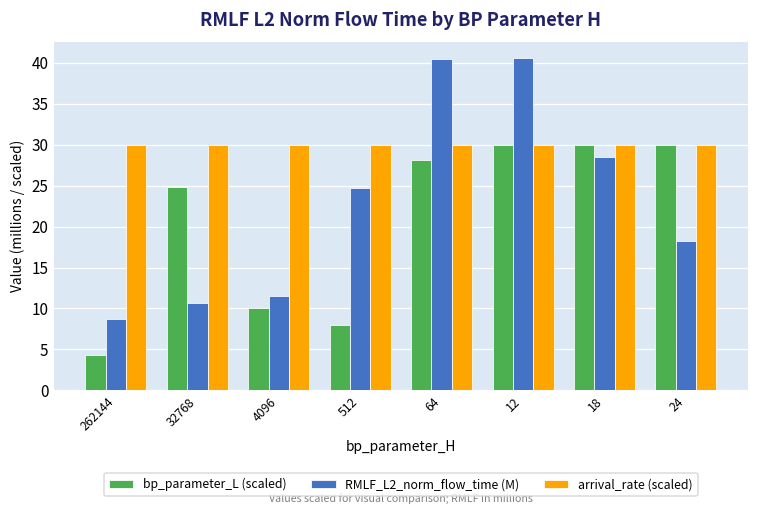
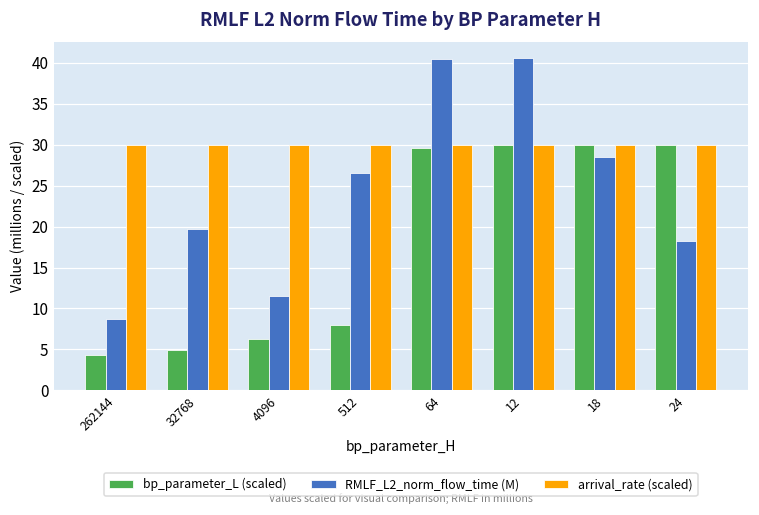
bp_parameter_L (scaled), 32768: 25 -> 5
RMLF_L2_norm_flow_time (M), 32768: 11 -> 20
bp_parameter_L (scaled), 4096: 10 -> 6
RMLF_L2_norm_flow_time (M), 512: 25 -> 26
bp_parameter_L (scaled), 64: 28 -> 30
